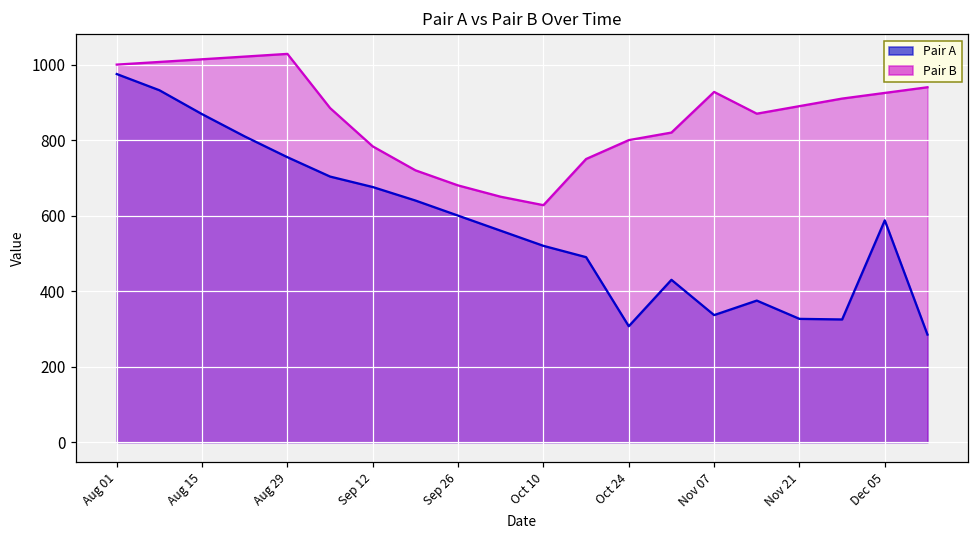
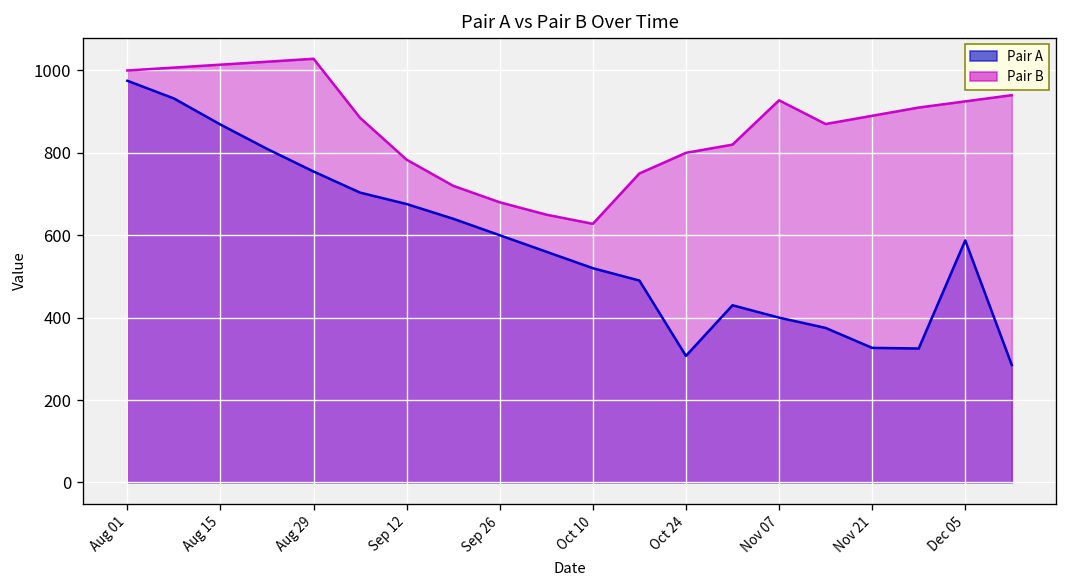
Pair A, Nov 07: 340 -> 400
